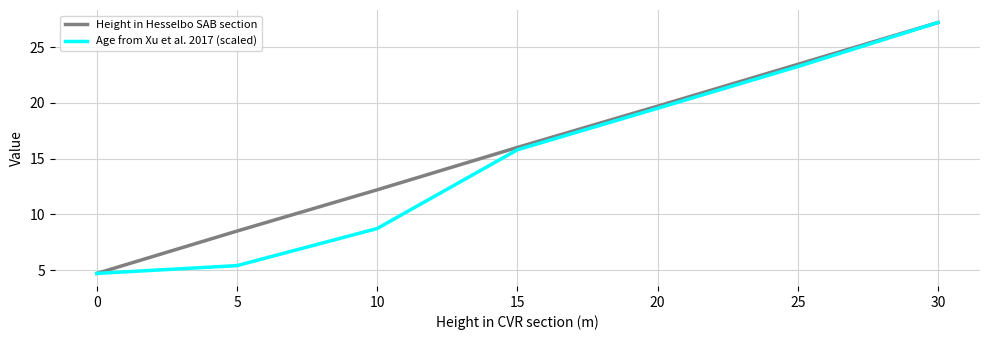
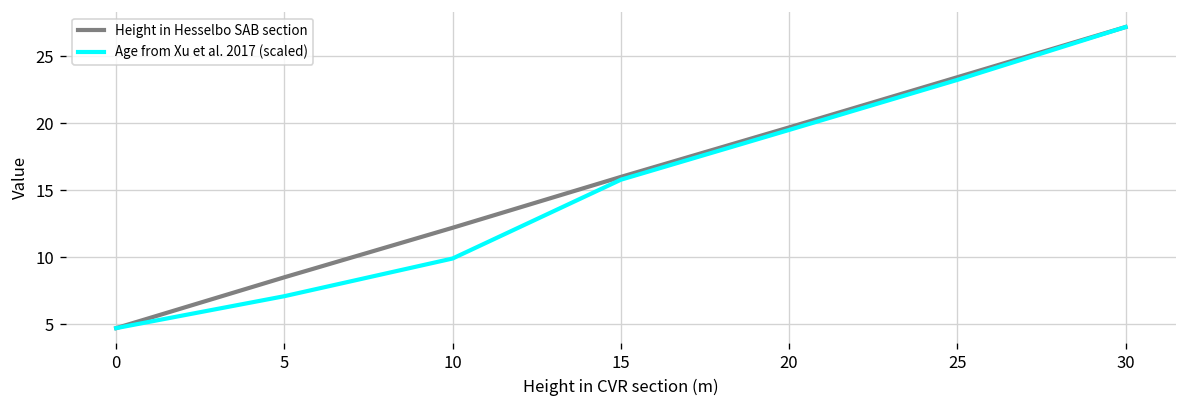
Age from Xu et al. 2017 (scaled), 5: 5.4 -> 7.1
Age from Xu et al. 2017 (scaled), 10: 8.7 -> 9.9
